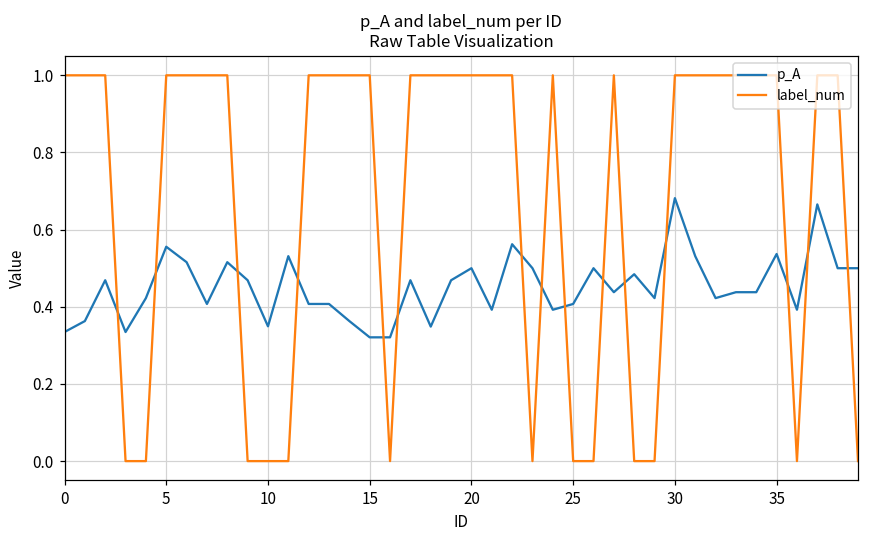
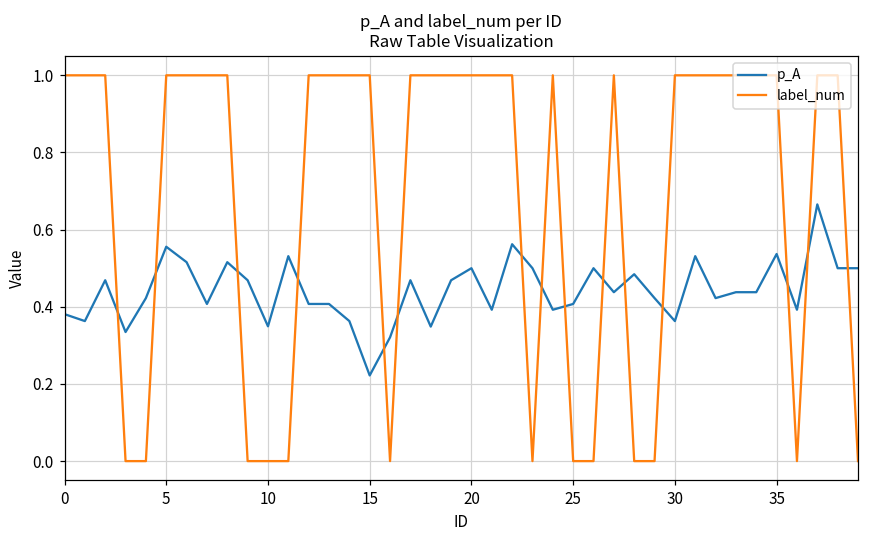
p_A, 0: 0.33 -> 0.38
p_A, 15: 0.32 -> 0.22
p_A, 30: 0.68 -> 0.36
